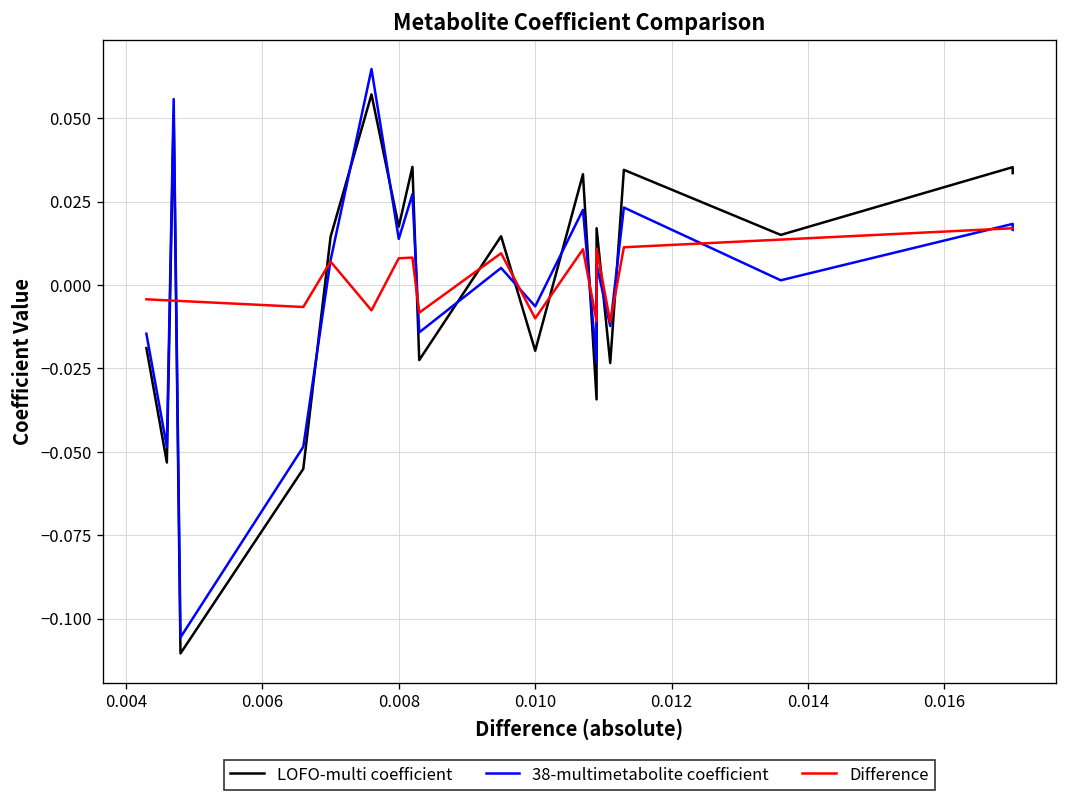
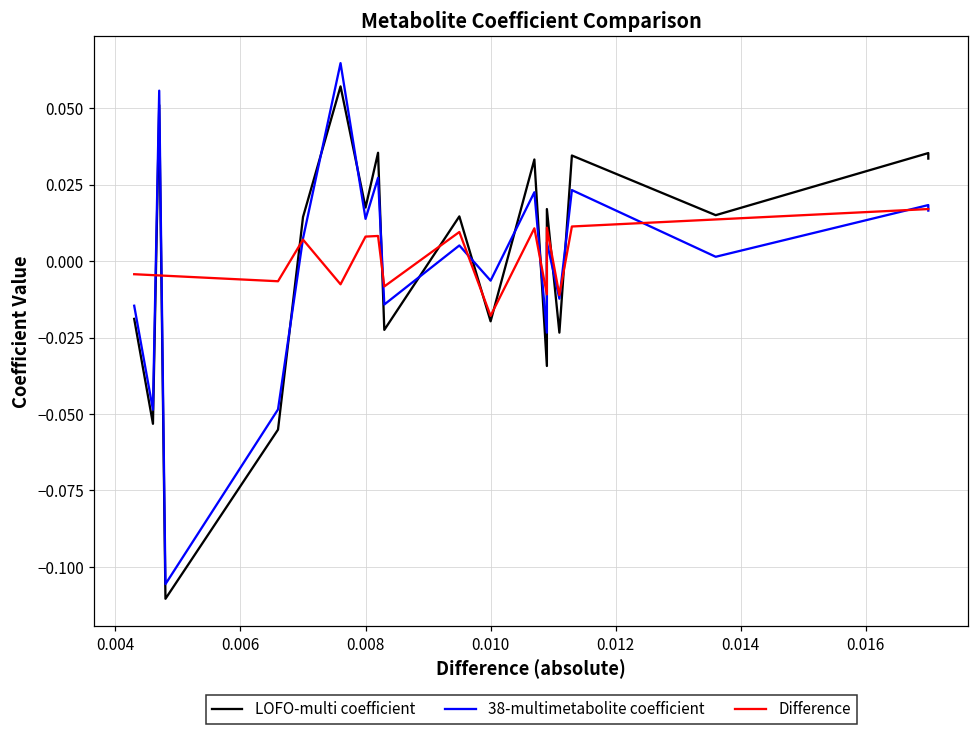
Difference, 0.010: -0.010 -> -0.018
